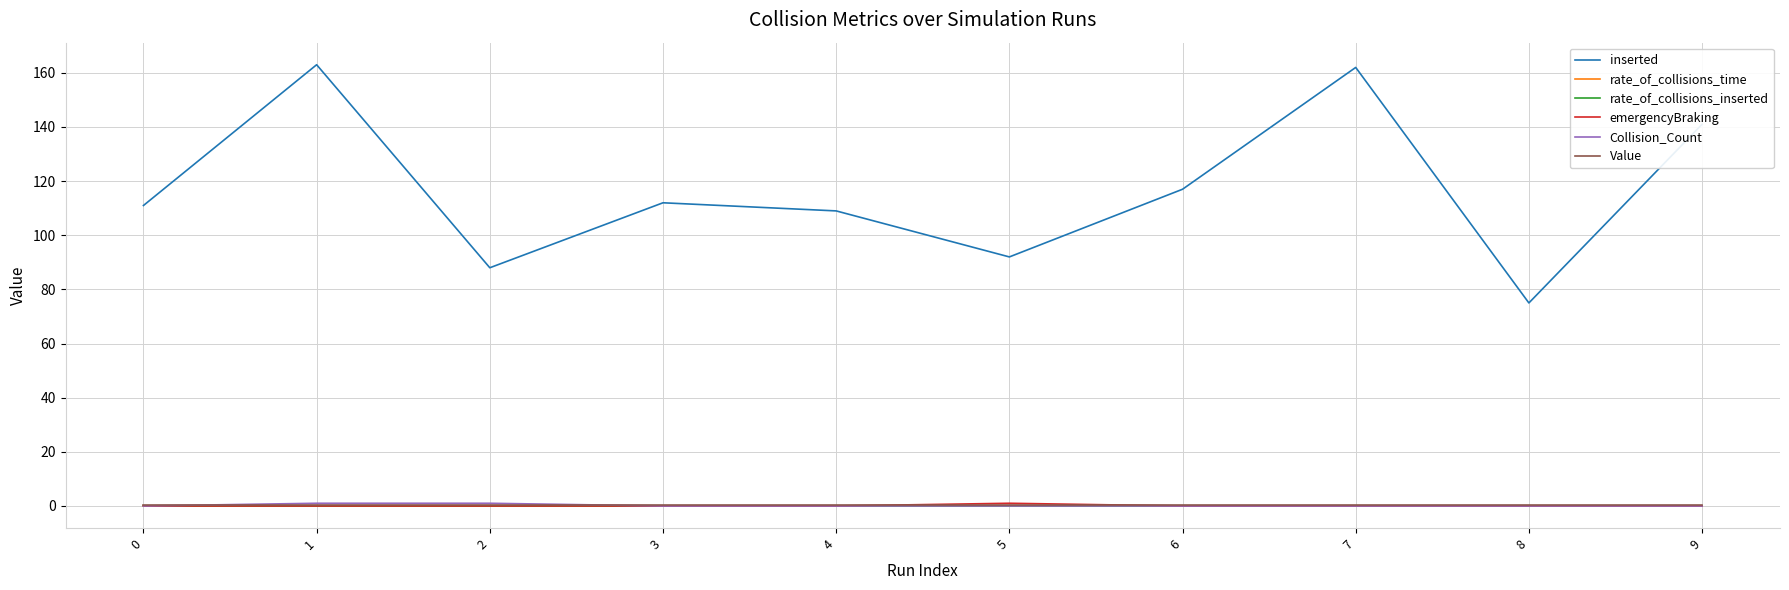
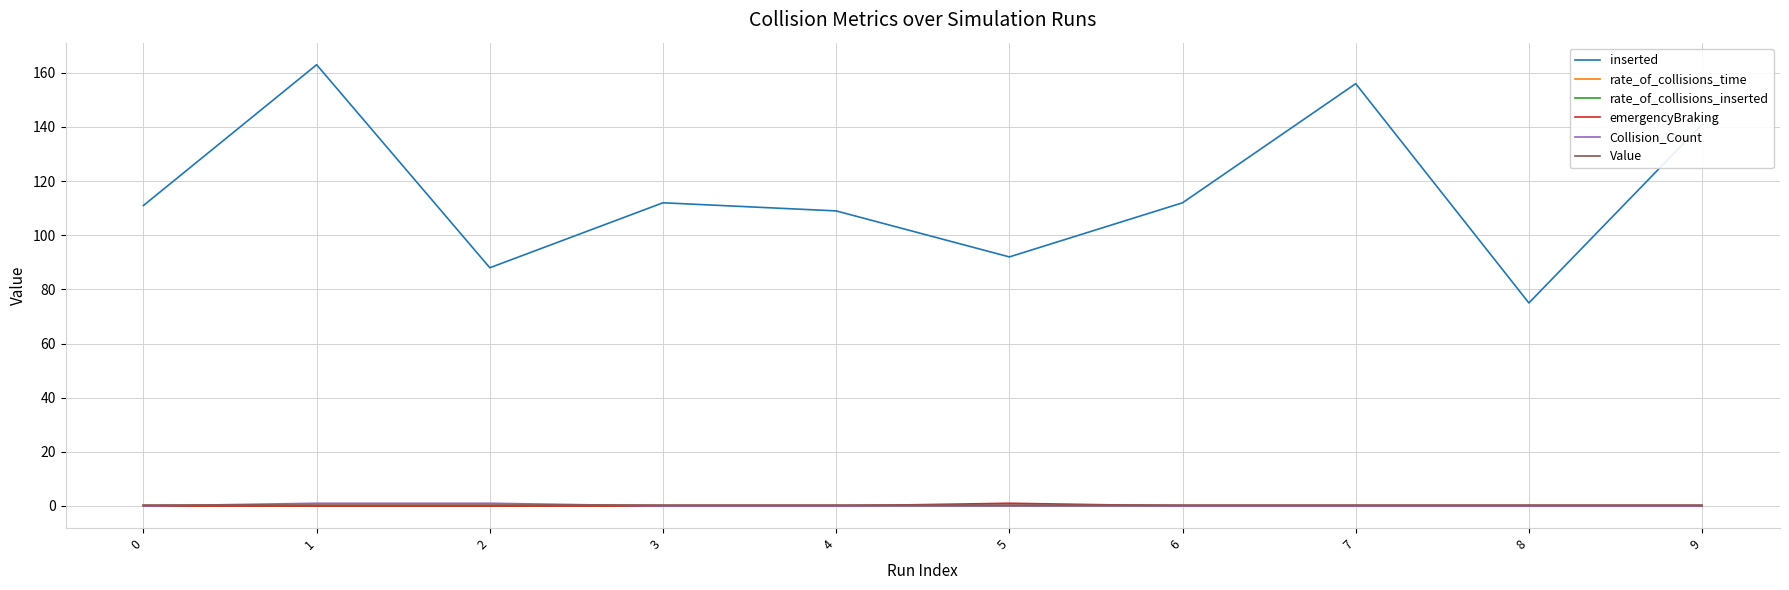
inserted, 6: 117 -> 112
inserted, 7: 162 -> 156
